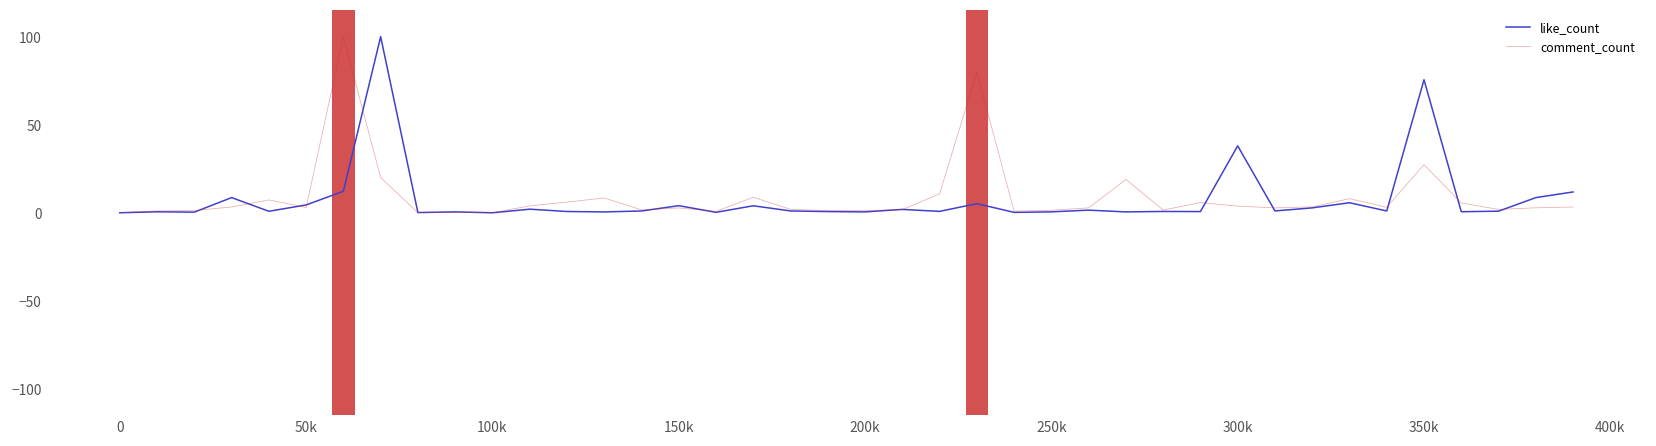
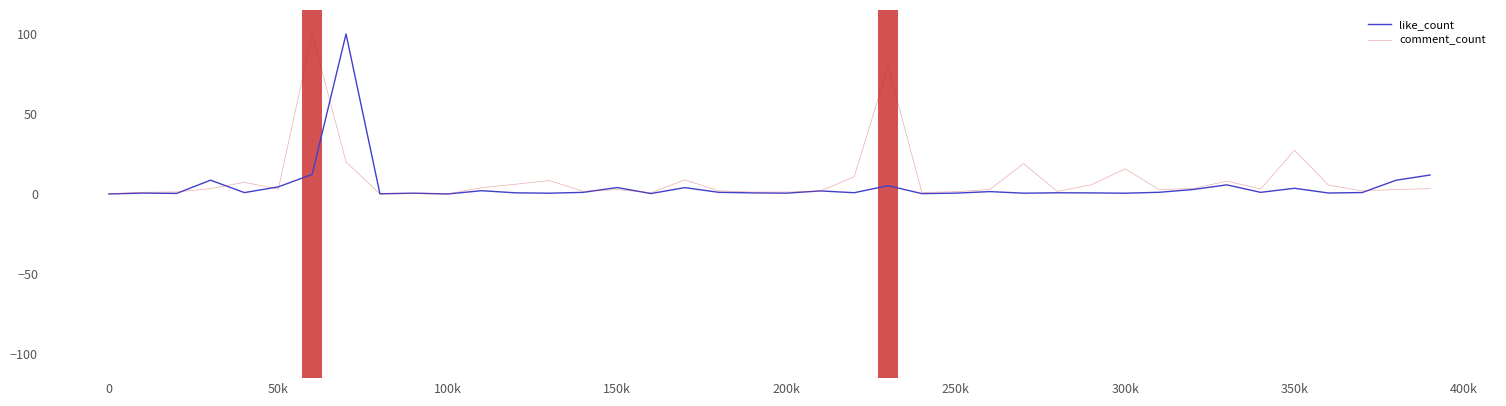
like_count, 300k: 38 -> 1
comment_count, 300k: 4 -> 16
like_count, 350k: 76 -> 4
